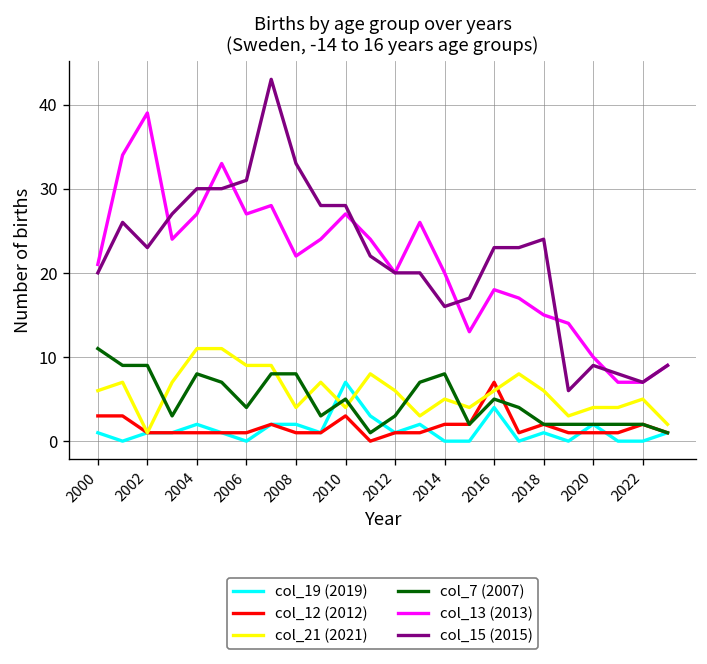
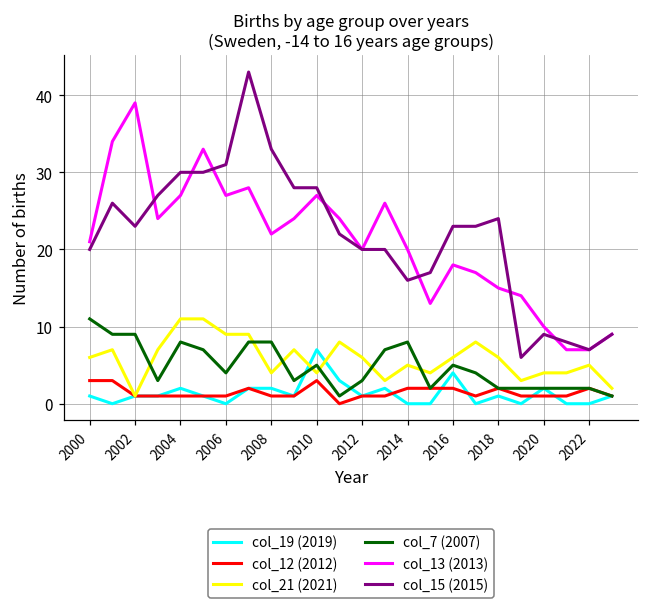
col_12 (2012), 2016: 7 -> 2
